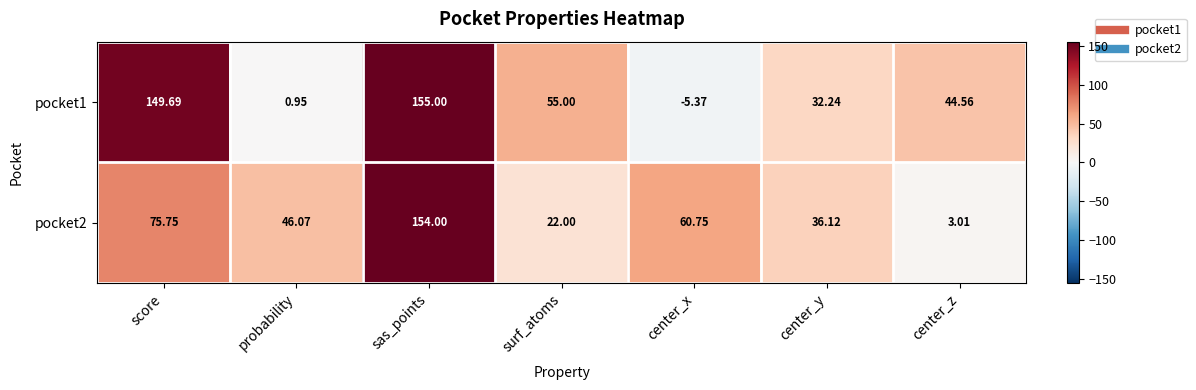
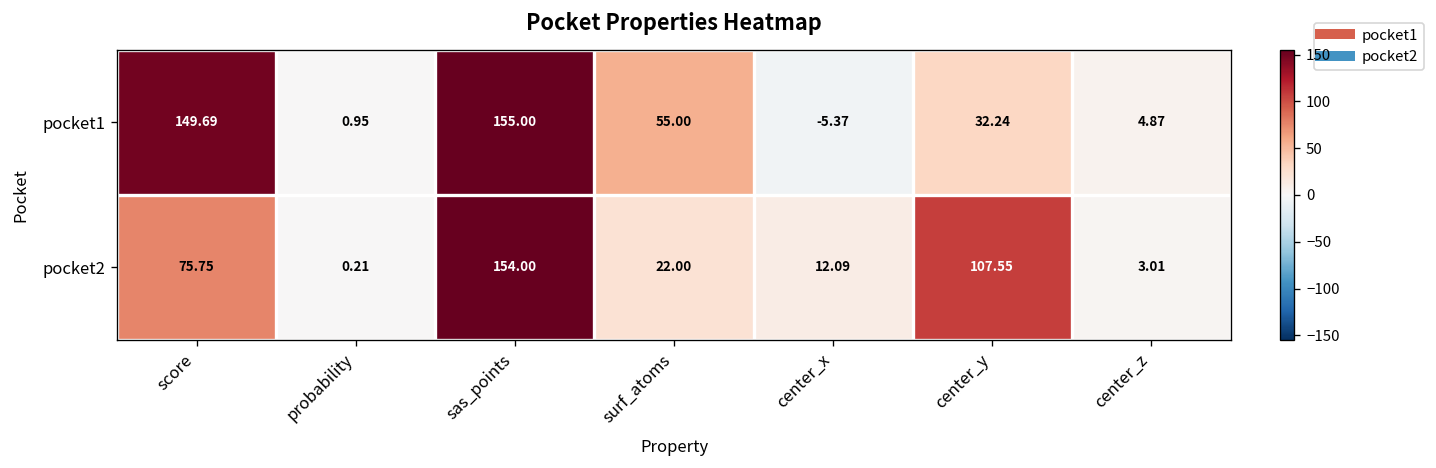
pocket1, center_z: 44.56 -> 4.87
pocket2, probability: 46.07 -> 0.21
pocket2, center_x: 60.75 -> 12.09
pocket2, center_y: 36.12 -> 107.55
